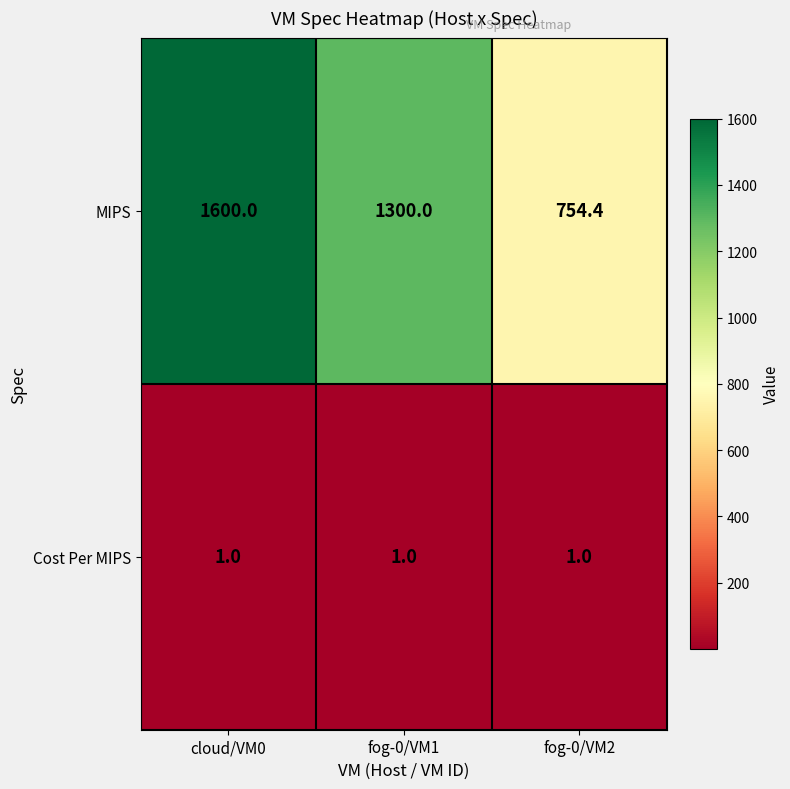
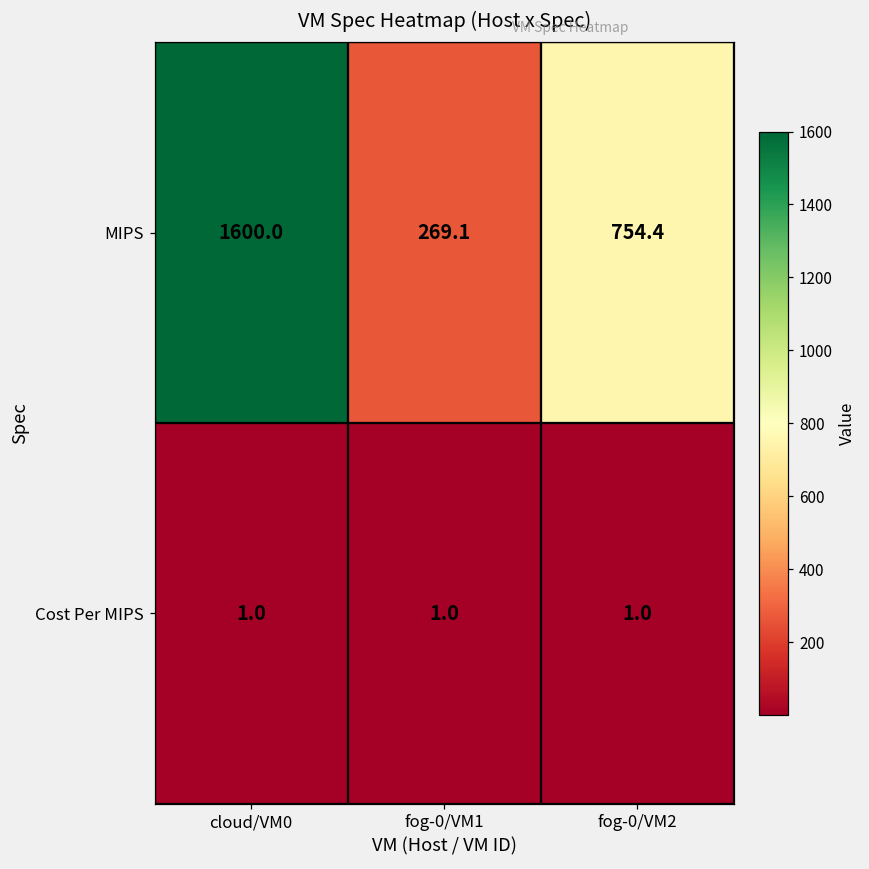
MIPS, fog-0/VM1: 1300.0 -> 269.1
